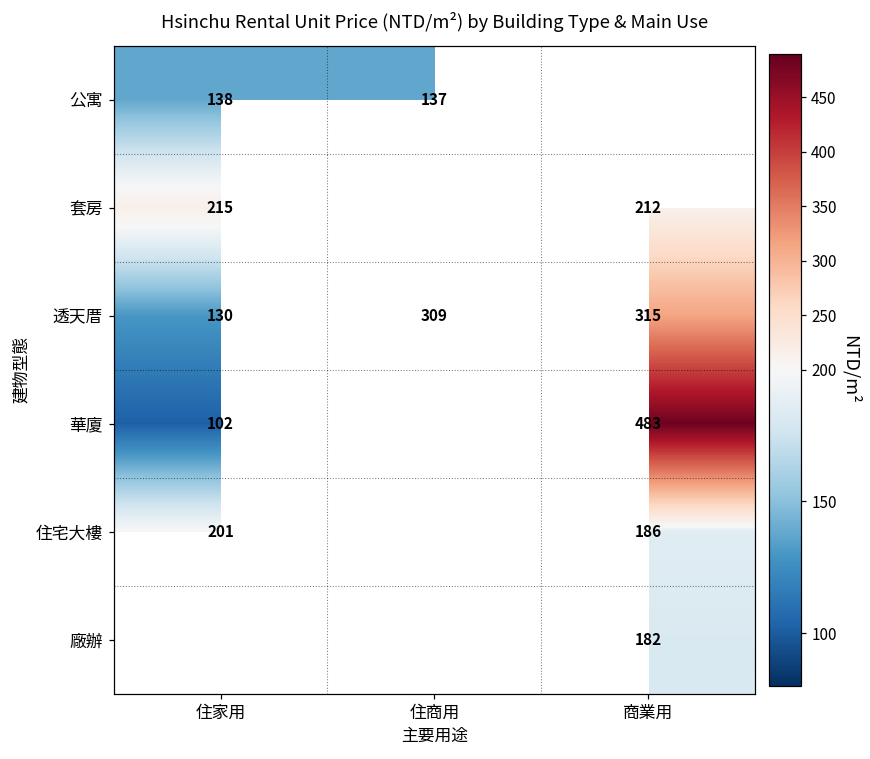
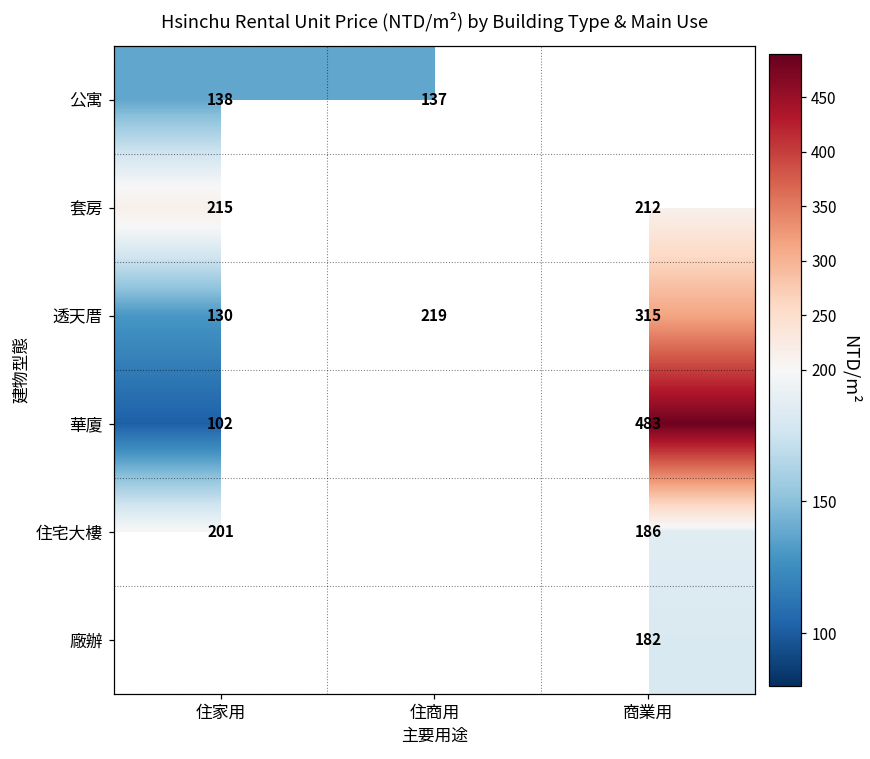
透天厝, 住商用: 309 -> 219
